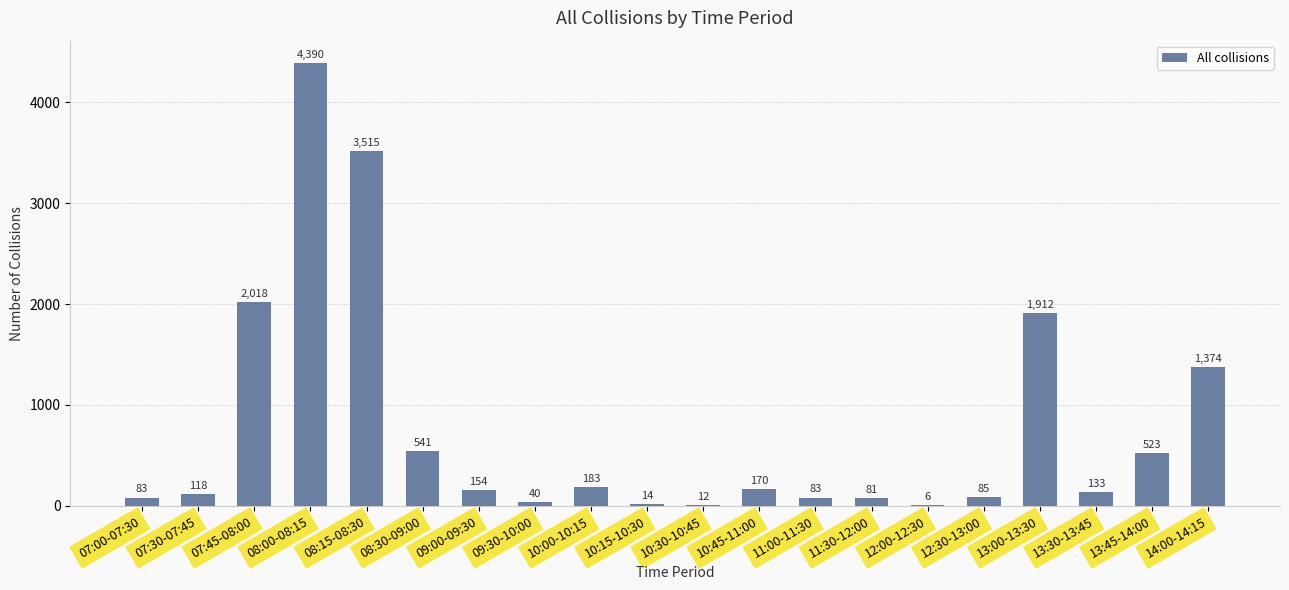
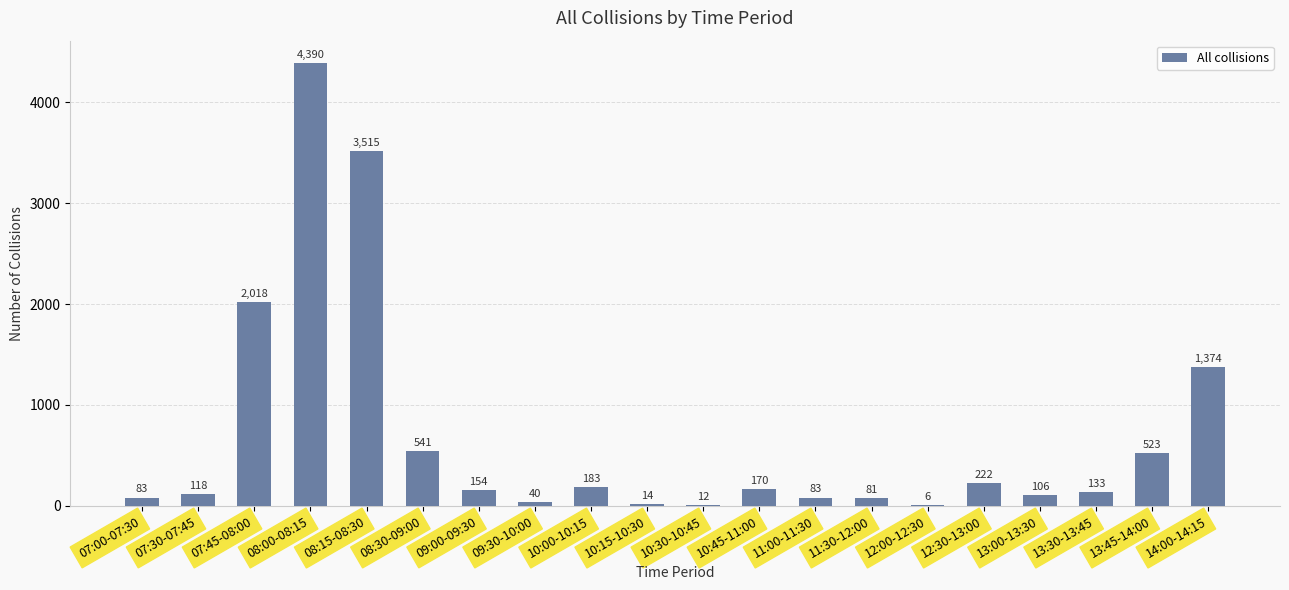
12:30-13:00: 85 -> 222
13:00-13:30: 1,912 -> 106
